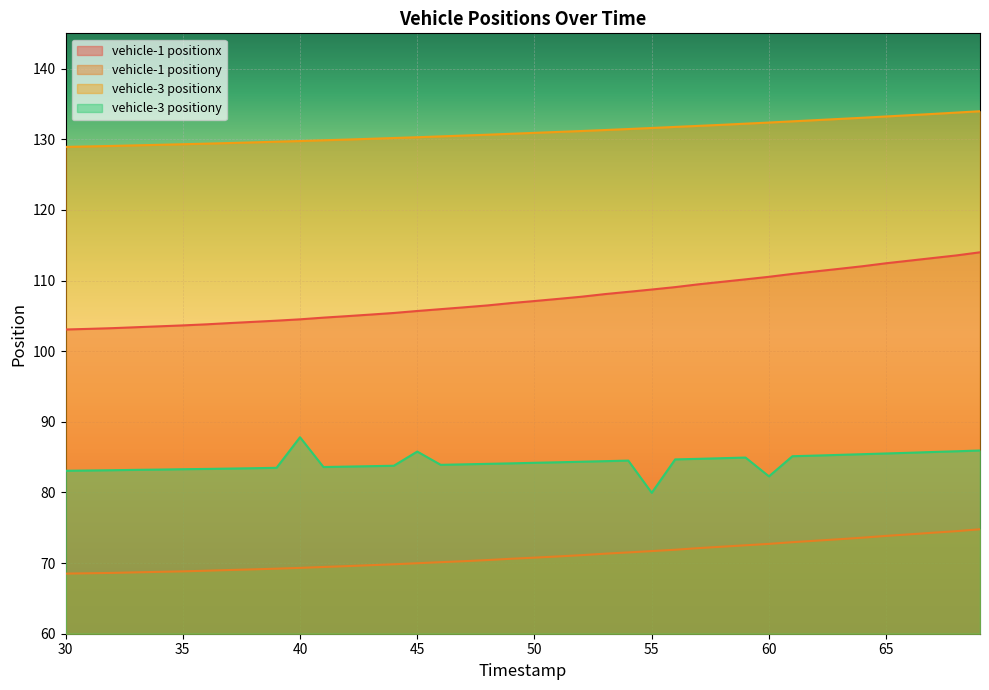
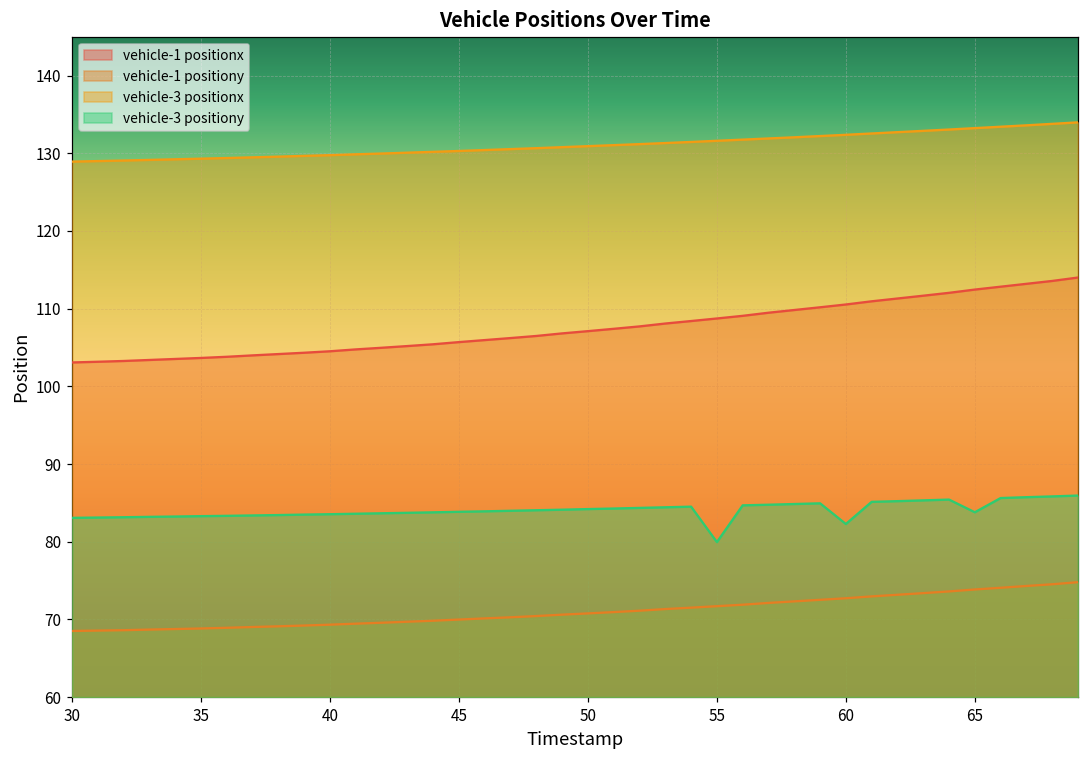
vehicle-3 positiony, 40: 88 -> 84
vehicle-3 positiony, 45: 86 -> 84
vehicle-3 positiony, 65: 86 -> 84
